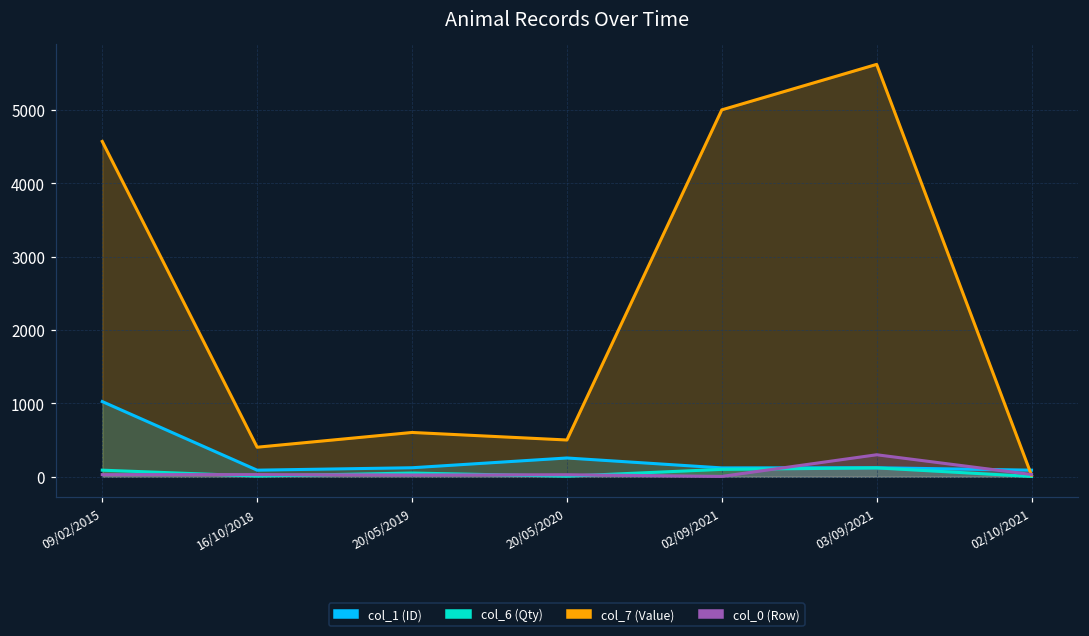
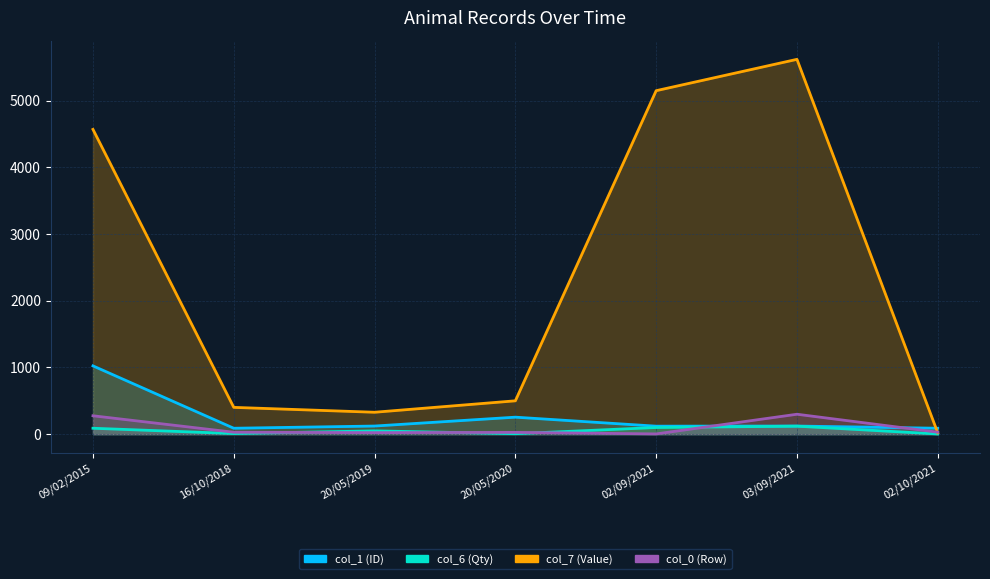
col_0 (Row), 09/02/2015: 0 -> 300
col_7 (Value), 20/05/2019: 600 -> 300
col_7 (Value), 02/09/2021: 5000 -> 5200
